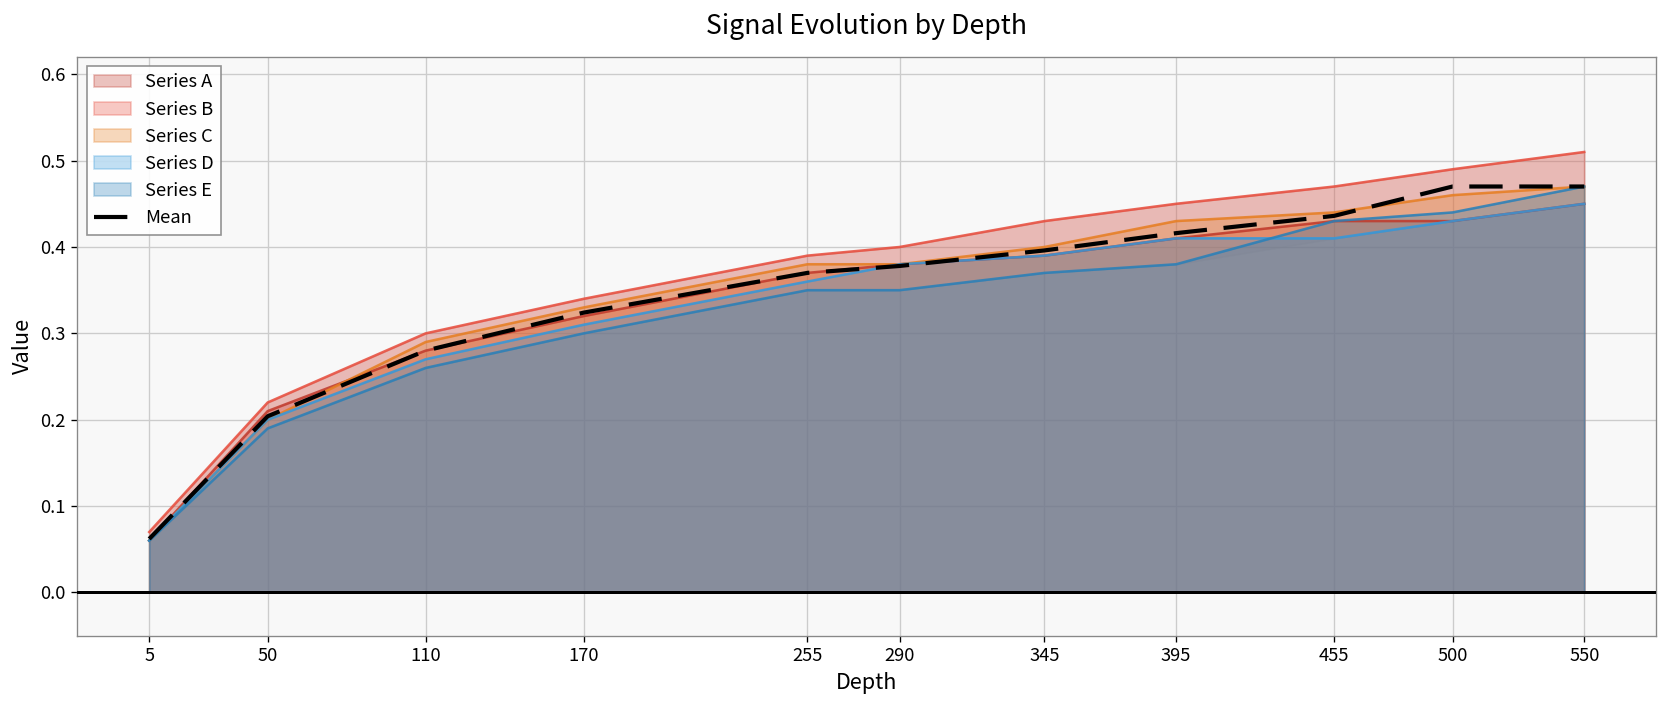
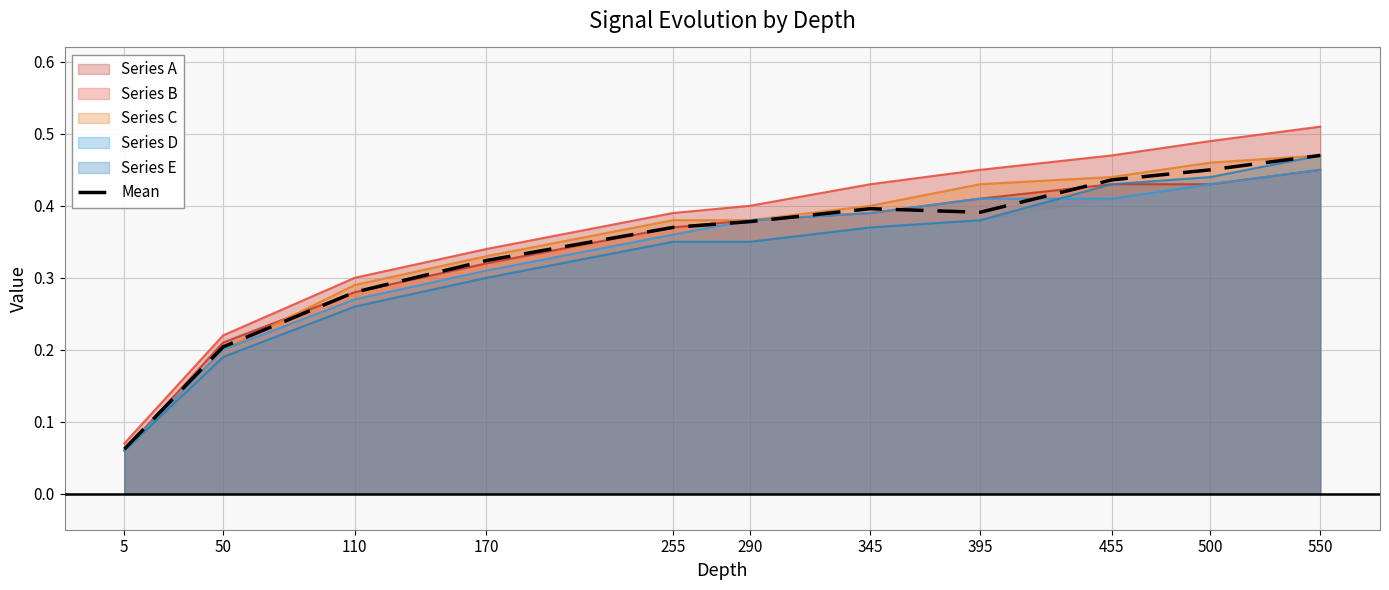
Mean, 395: 0.42 -> 0.39
Mean, 500: 0.47 -> 0.45
